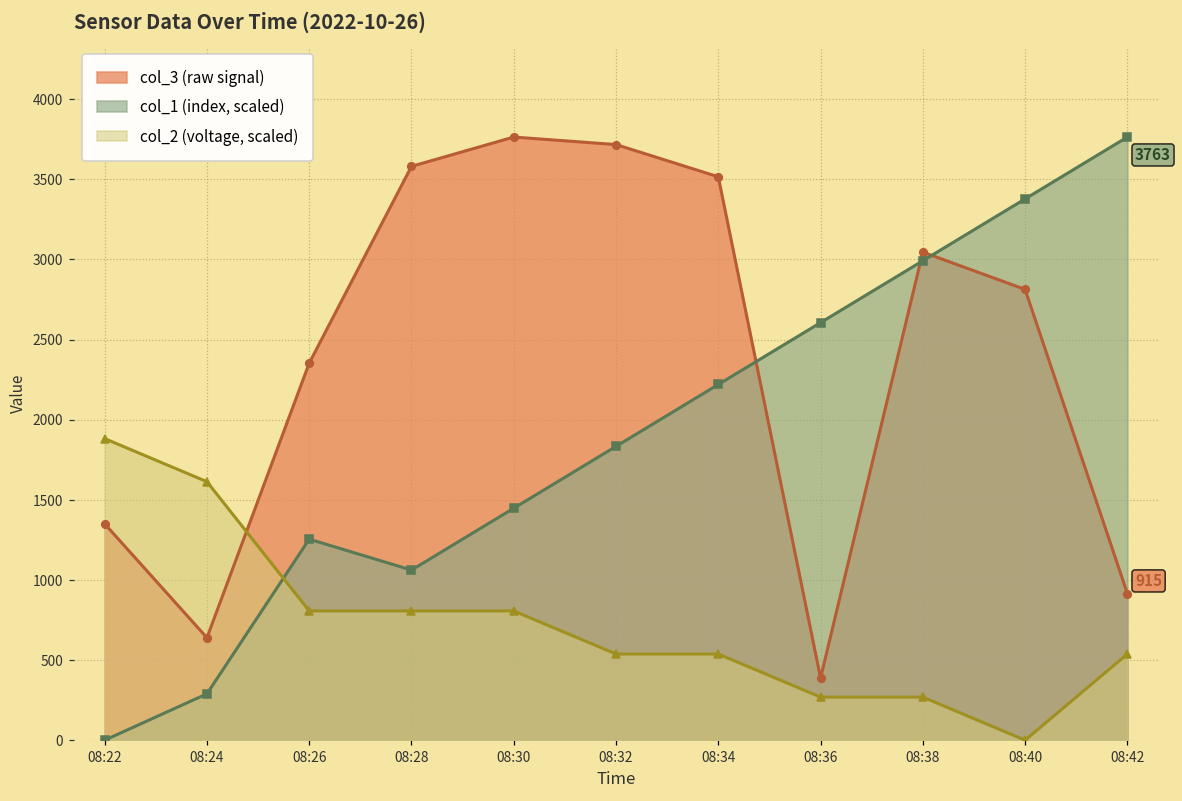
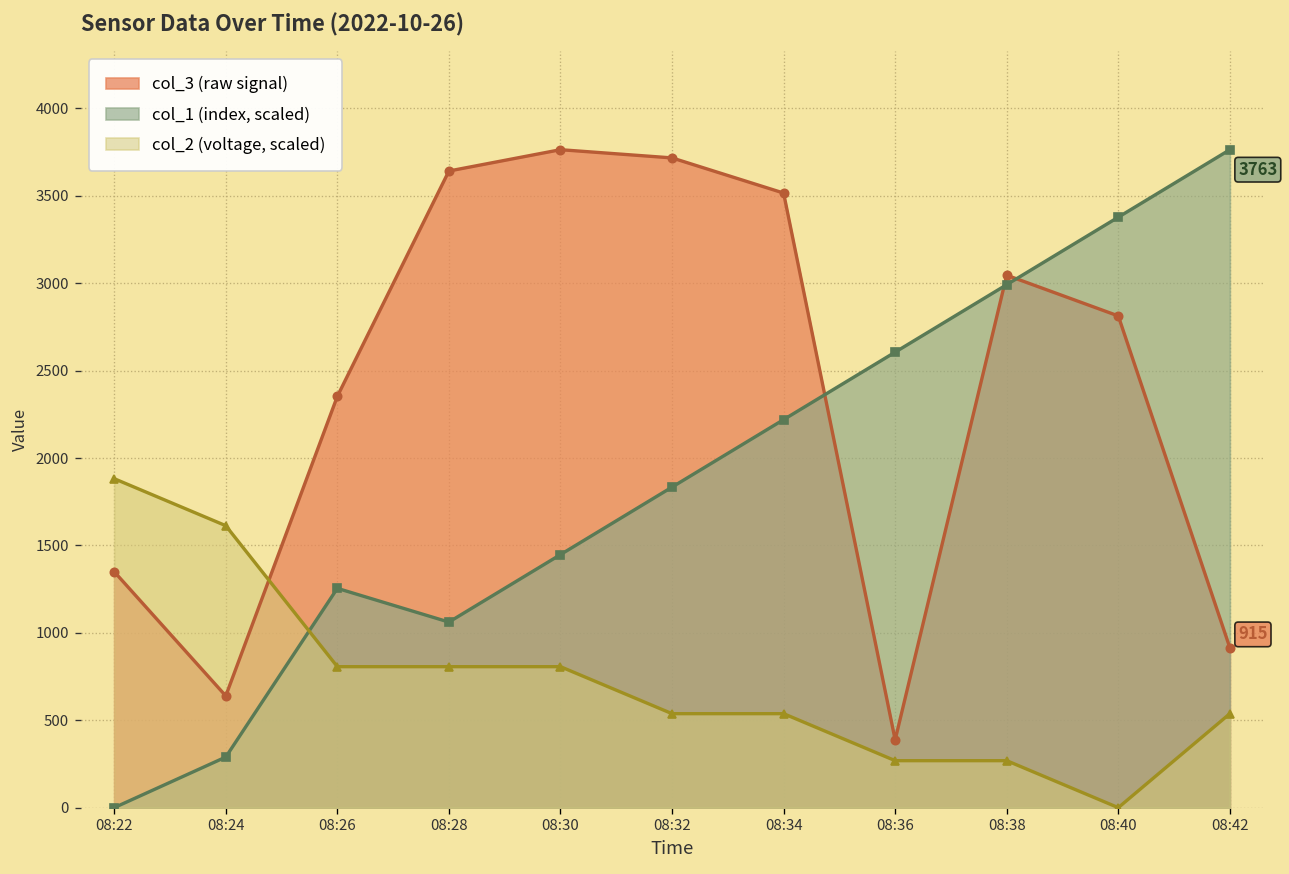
col_3 (raw signal), 08:28: 3580 -> 3640
